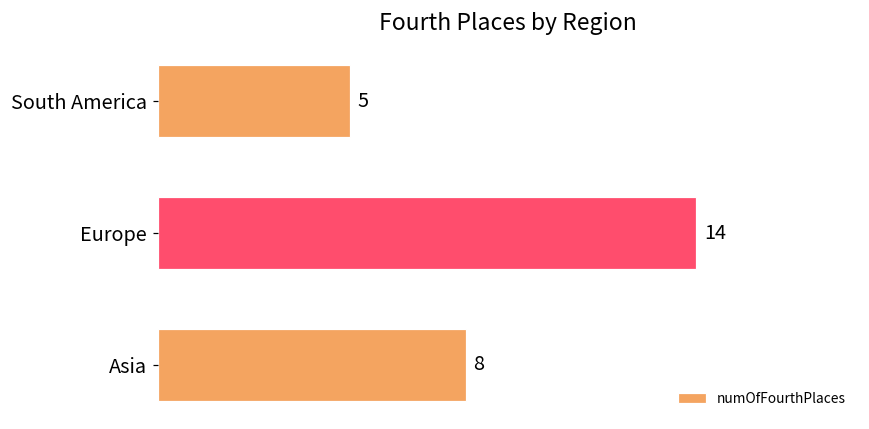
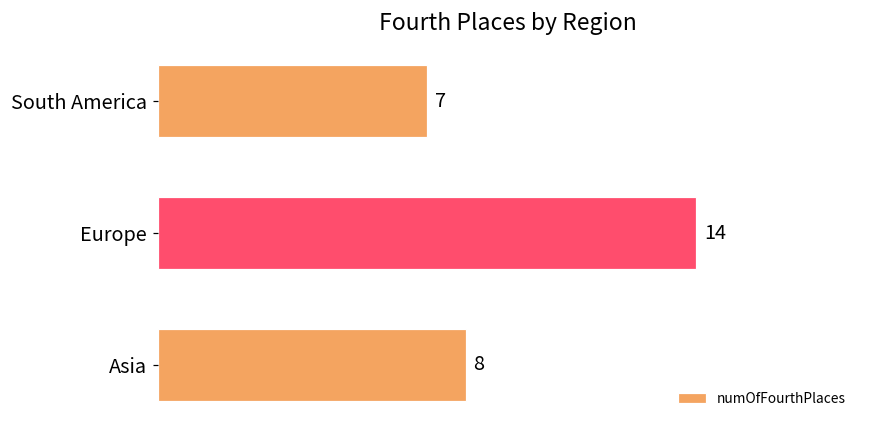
South America: 5 -> 7
